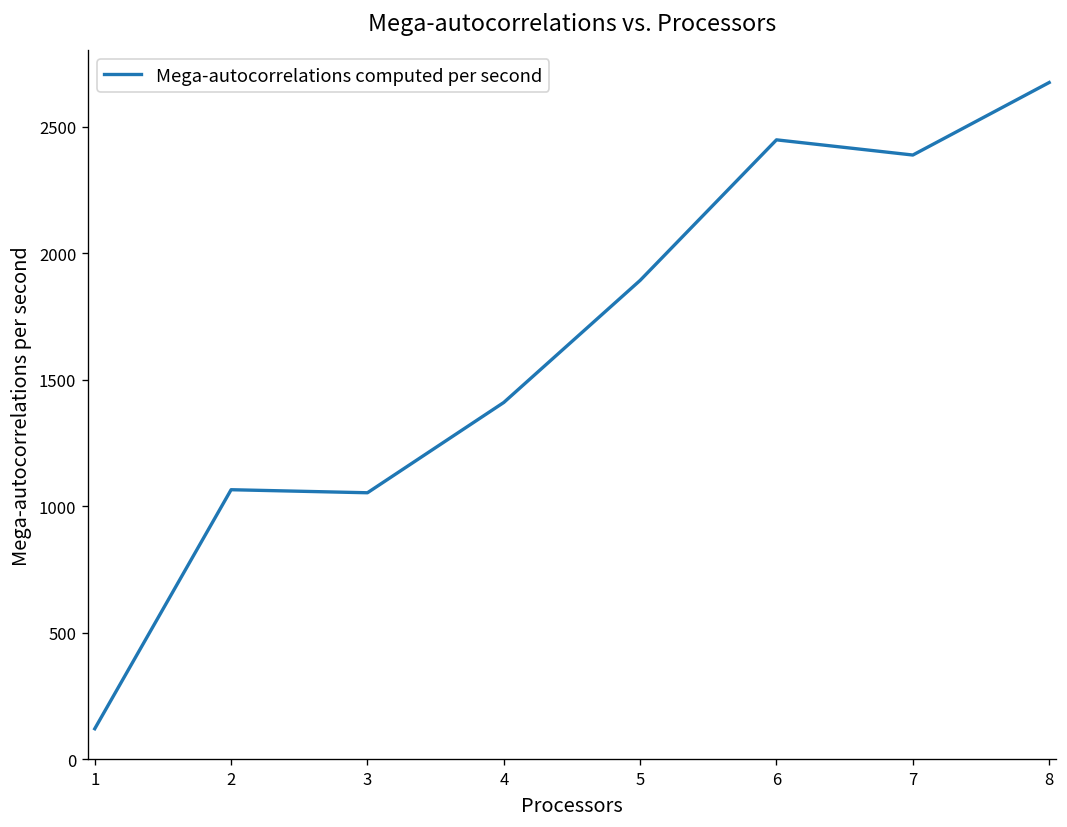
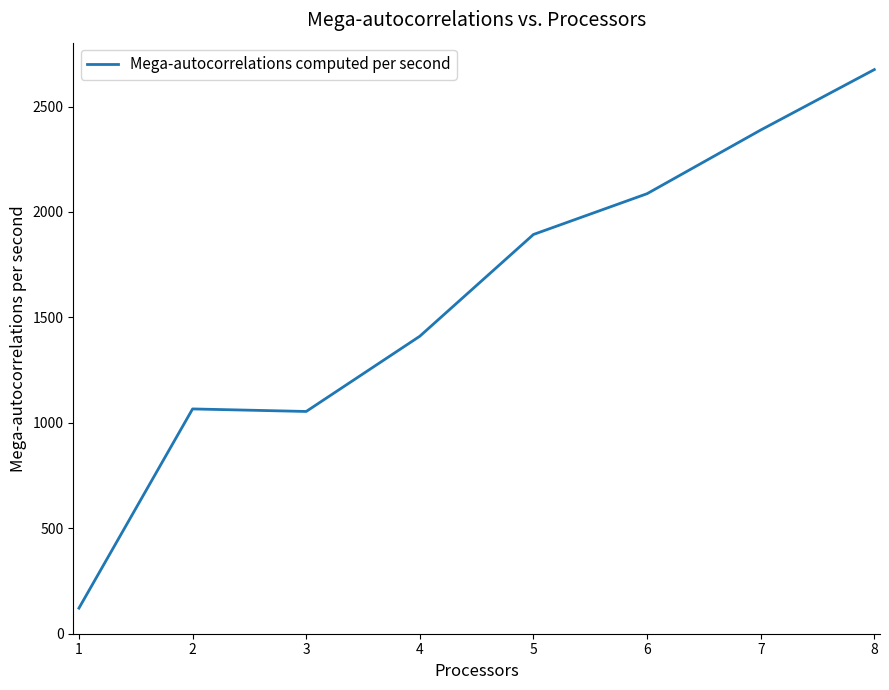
6: 2450 -> 2090
